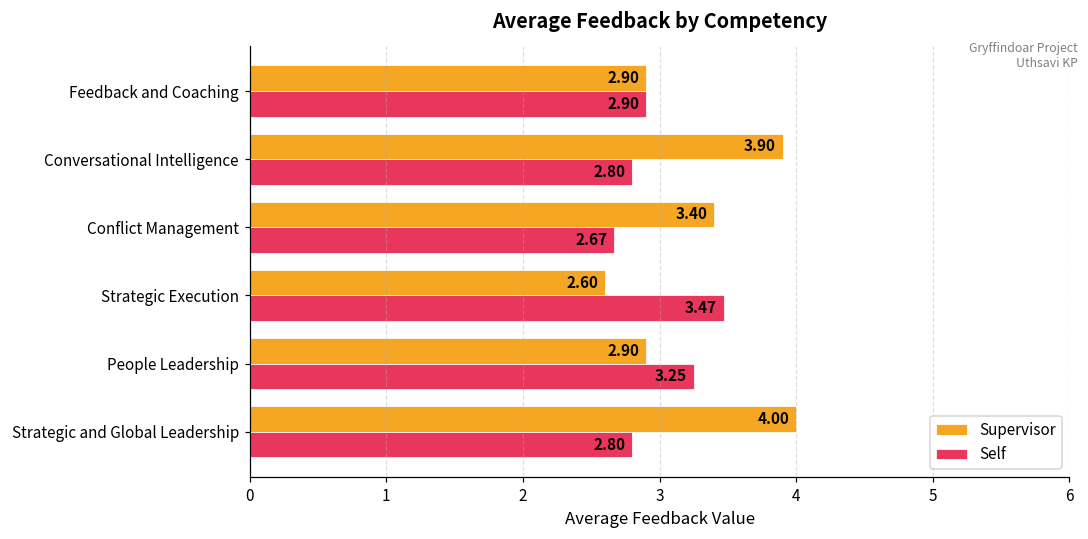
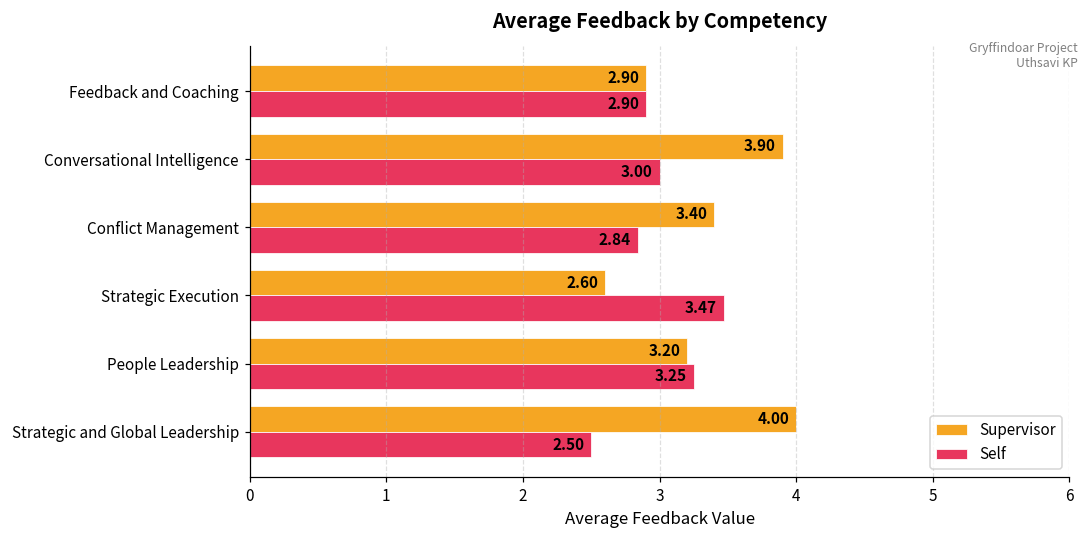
Self, Conversational Intelligence: 2.80 -> 3.00
Self, Conflict Management: 2.67 -> 2.84
Supervisor, People Leadership: 2.90 -> 3.20
Self, Strategic and Global Leadership: 2.80 -> 2.50
